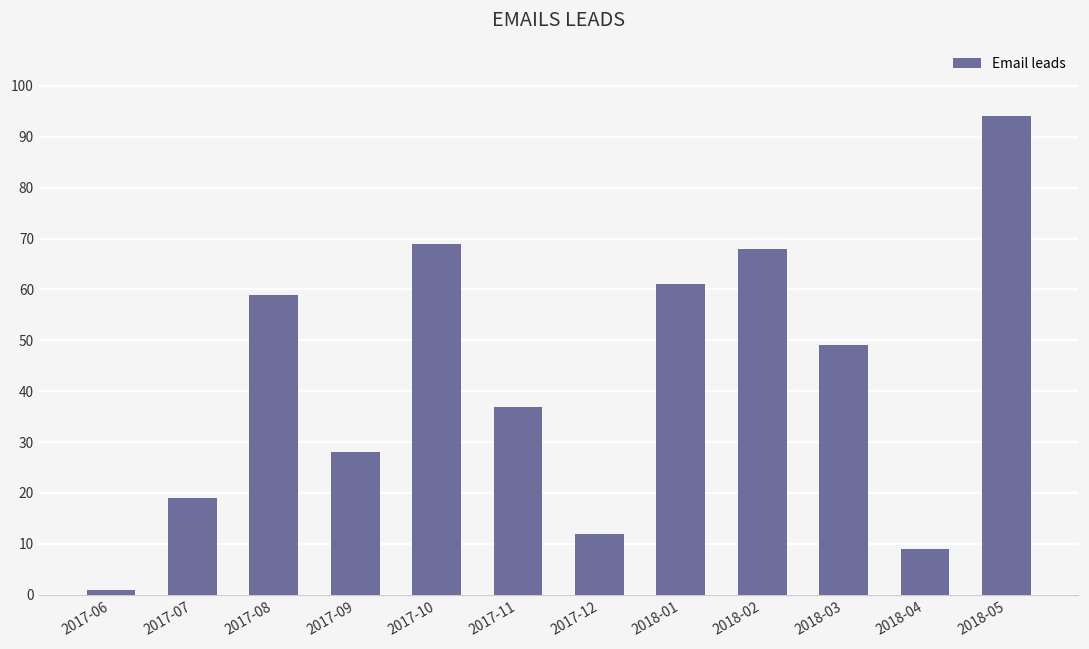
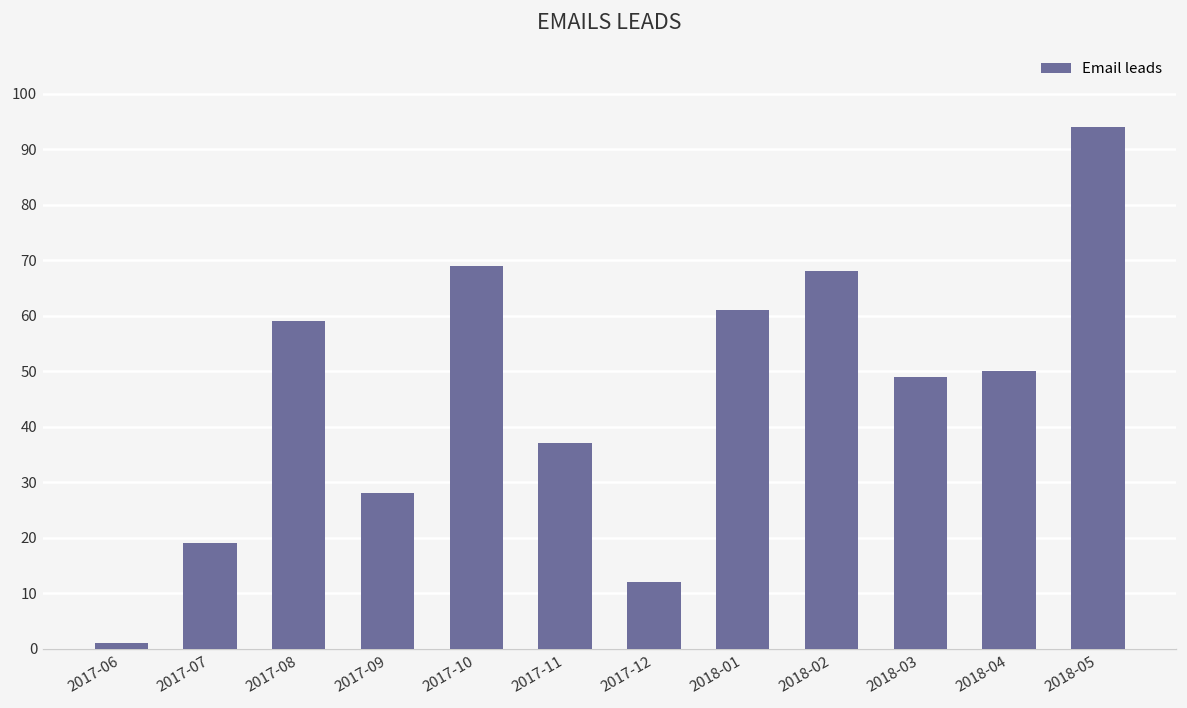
2018-04: 9 -> 50
